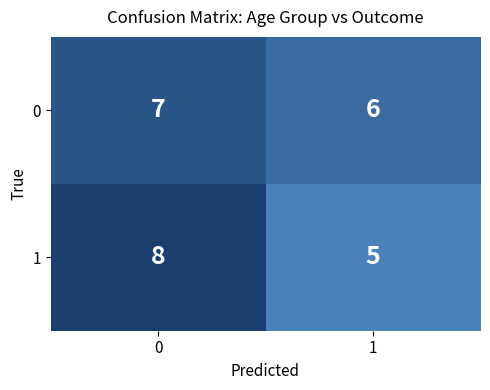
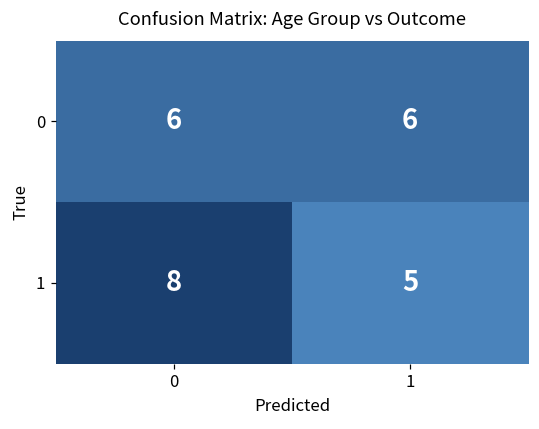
0, 0: 7 -> 6
